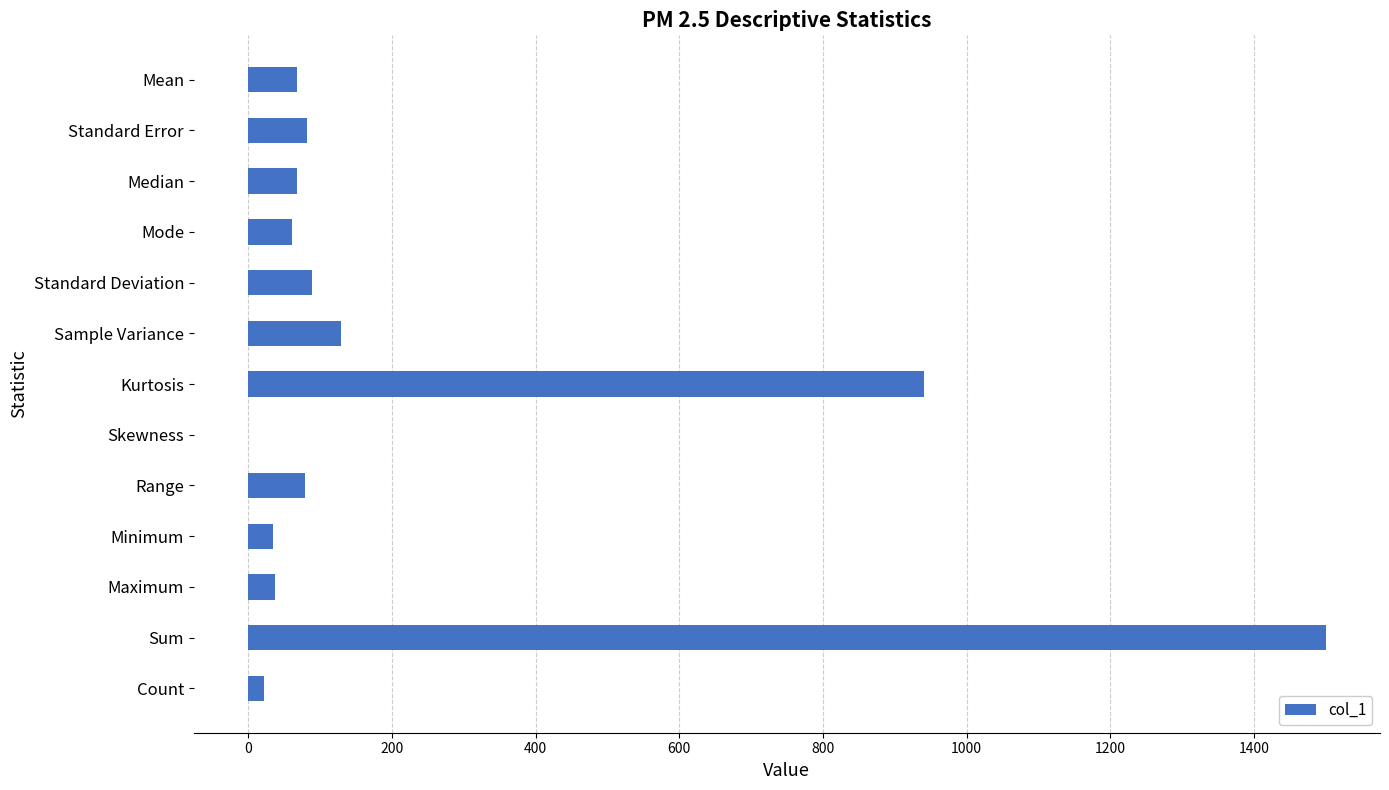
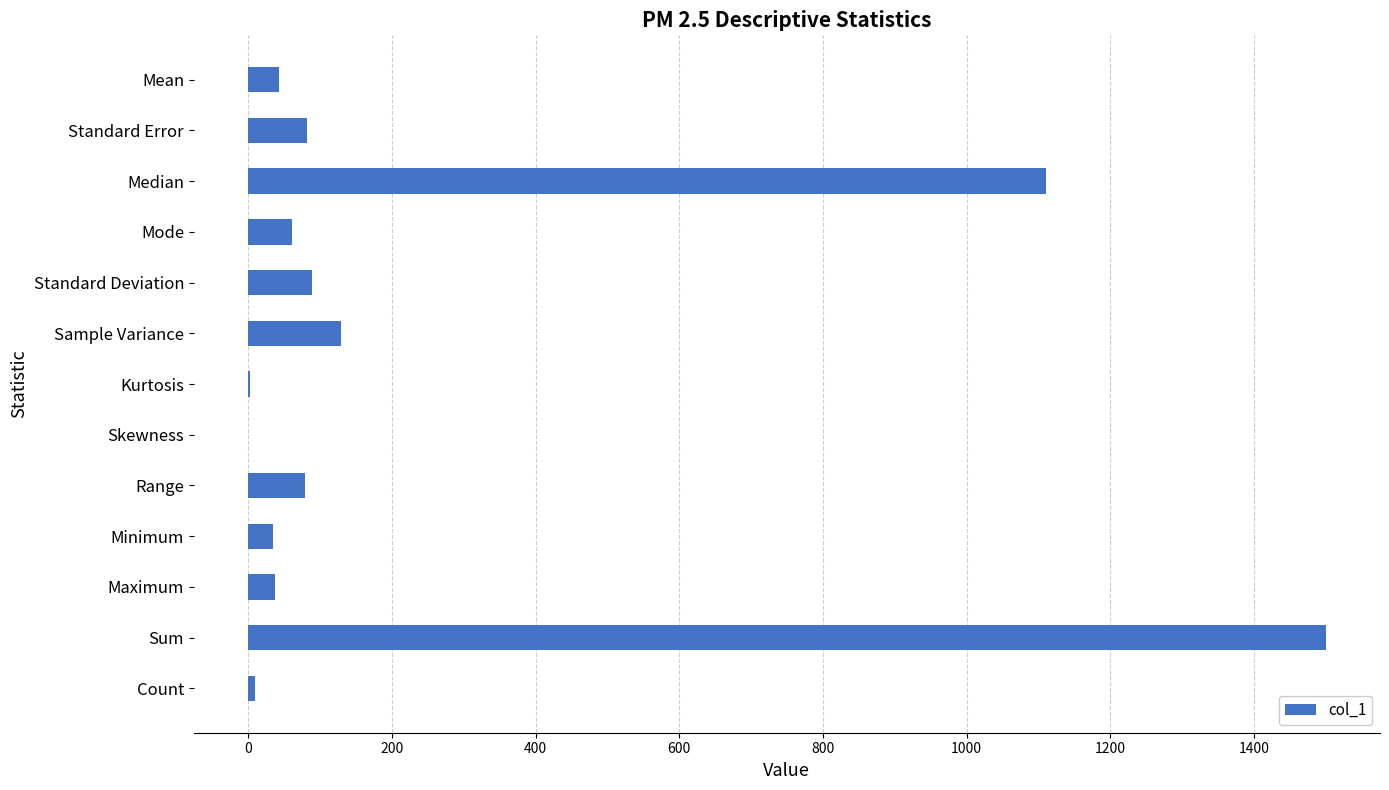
Mean: 70 -> 40
Median: 70 -> 1110
Kurtosis: 940 -> 0
Count: 20 -> 10
